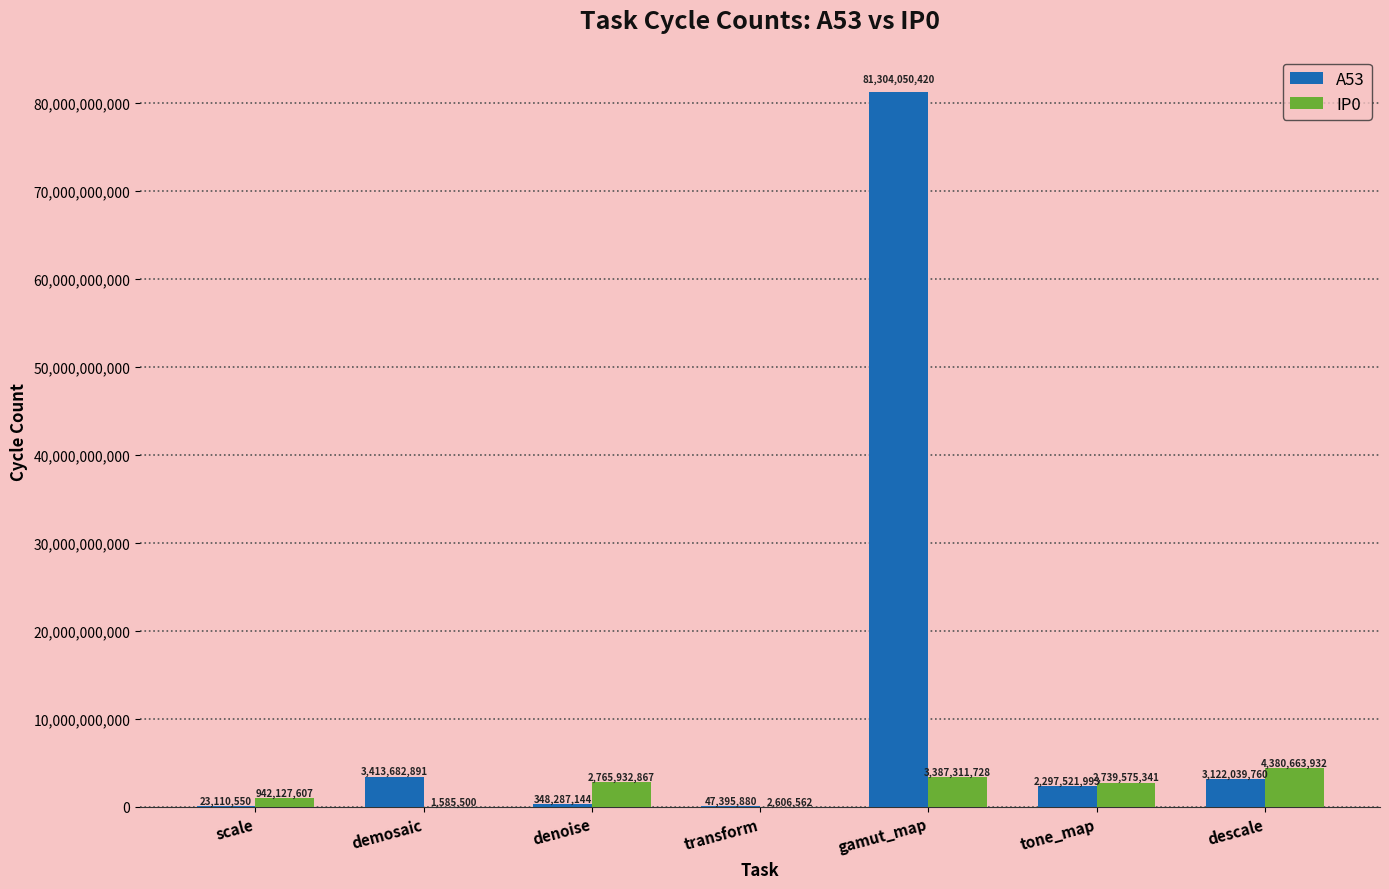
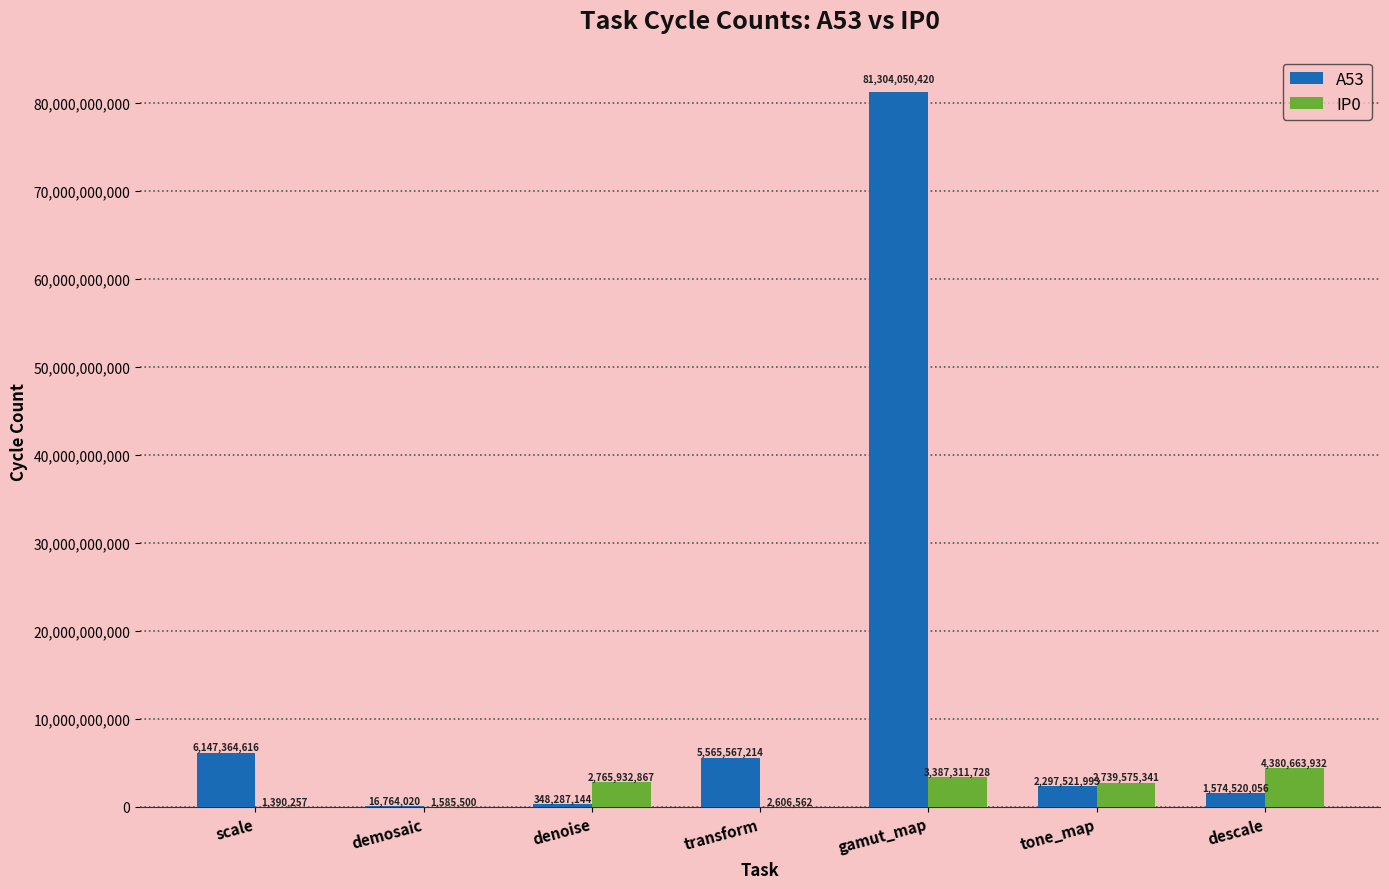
A53, scale: 23,110,550 -> 6,147,364,616
IP0, scale: 942,127,607 -> 1,390,257
A53, demosaic: 3,413,682,891 -> 16,764,020
A53, transform: 47,395,880 -> 5,565,567,214
A53, descale: 3,122,039,760 -> 1,574,520,056
